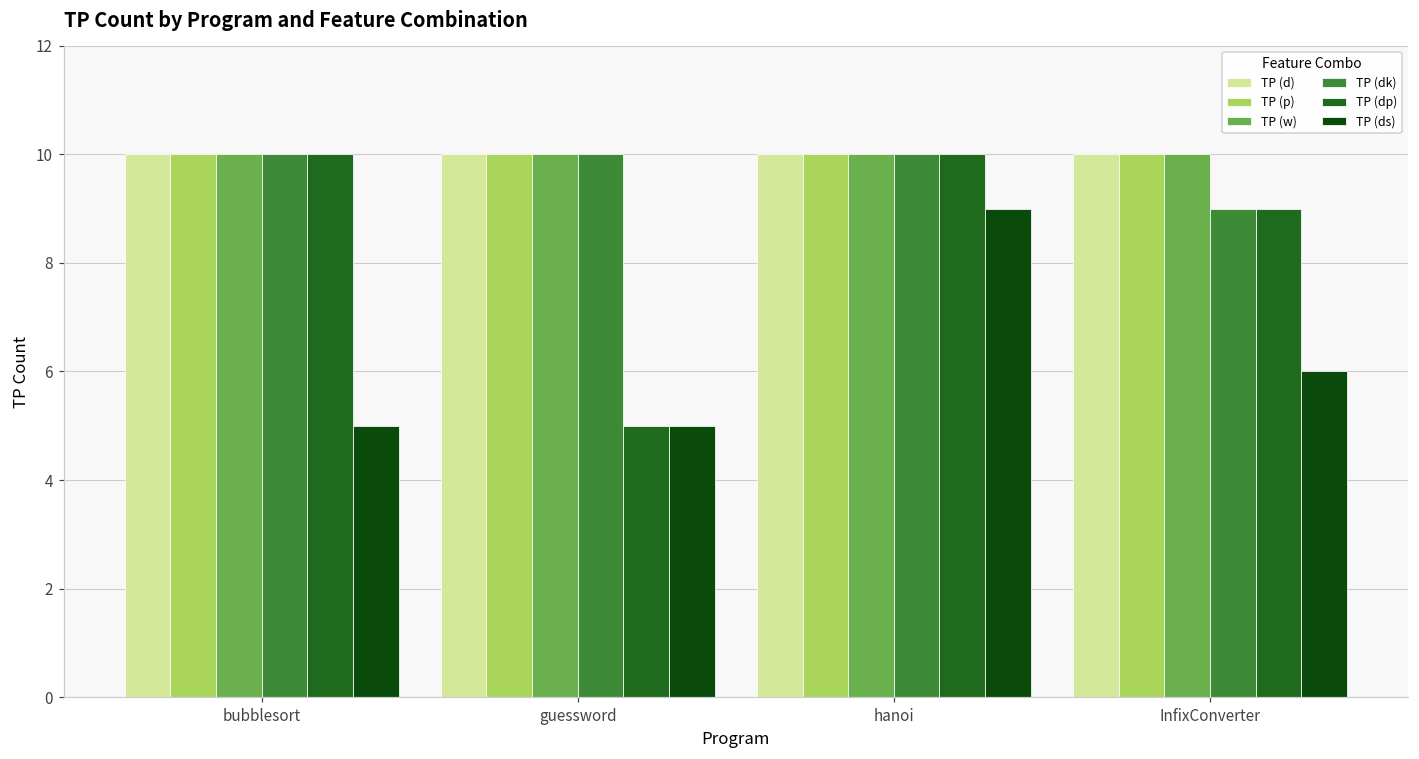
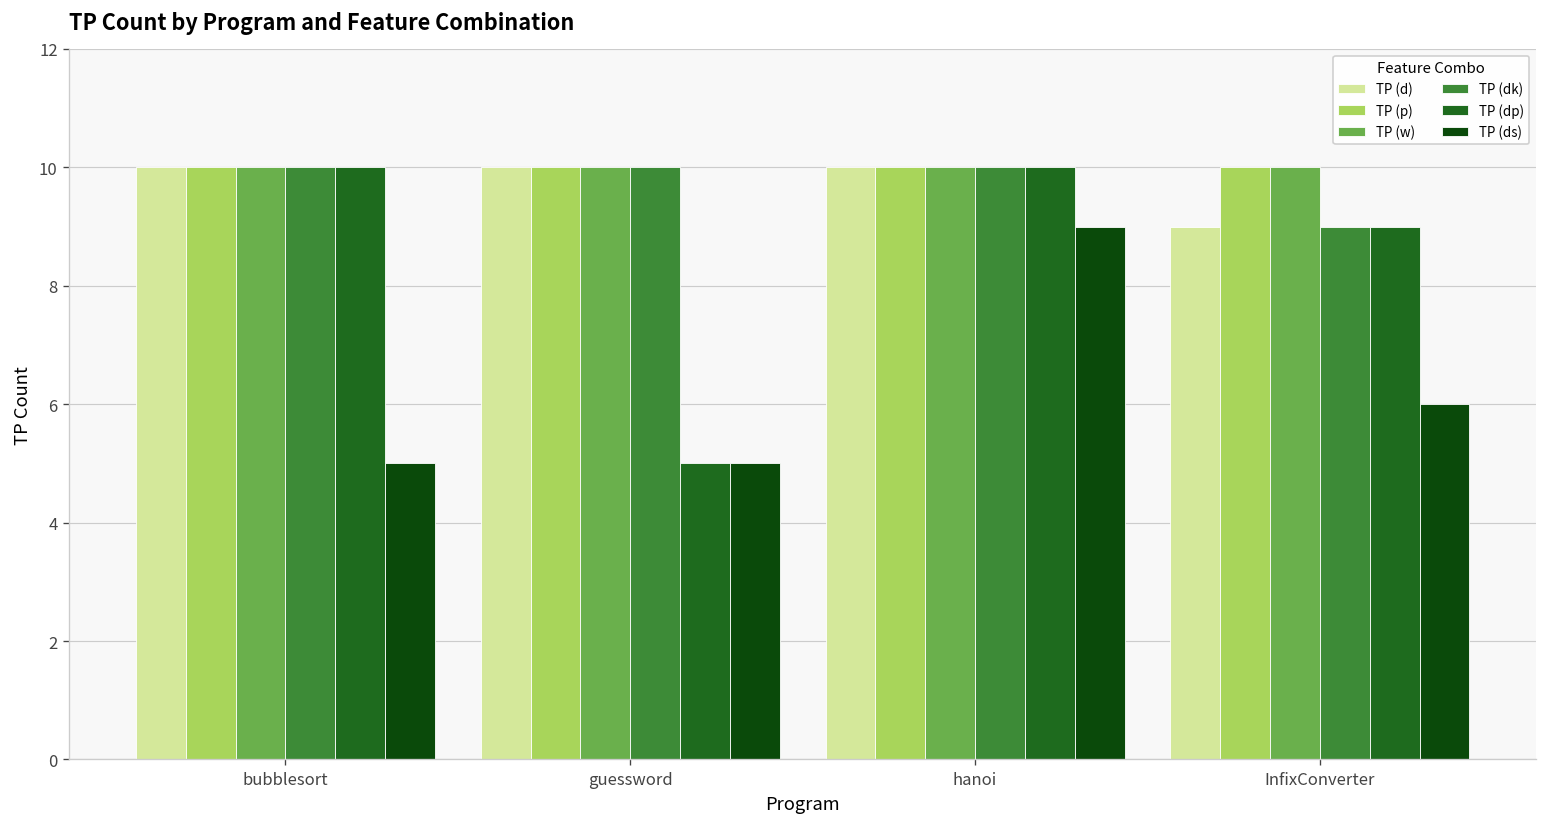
TP (d), InfixConverter: 10 -> 9
